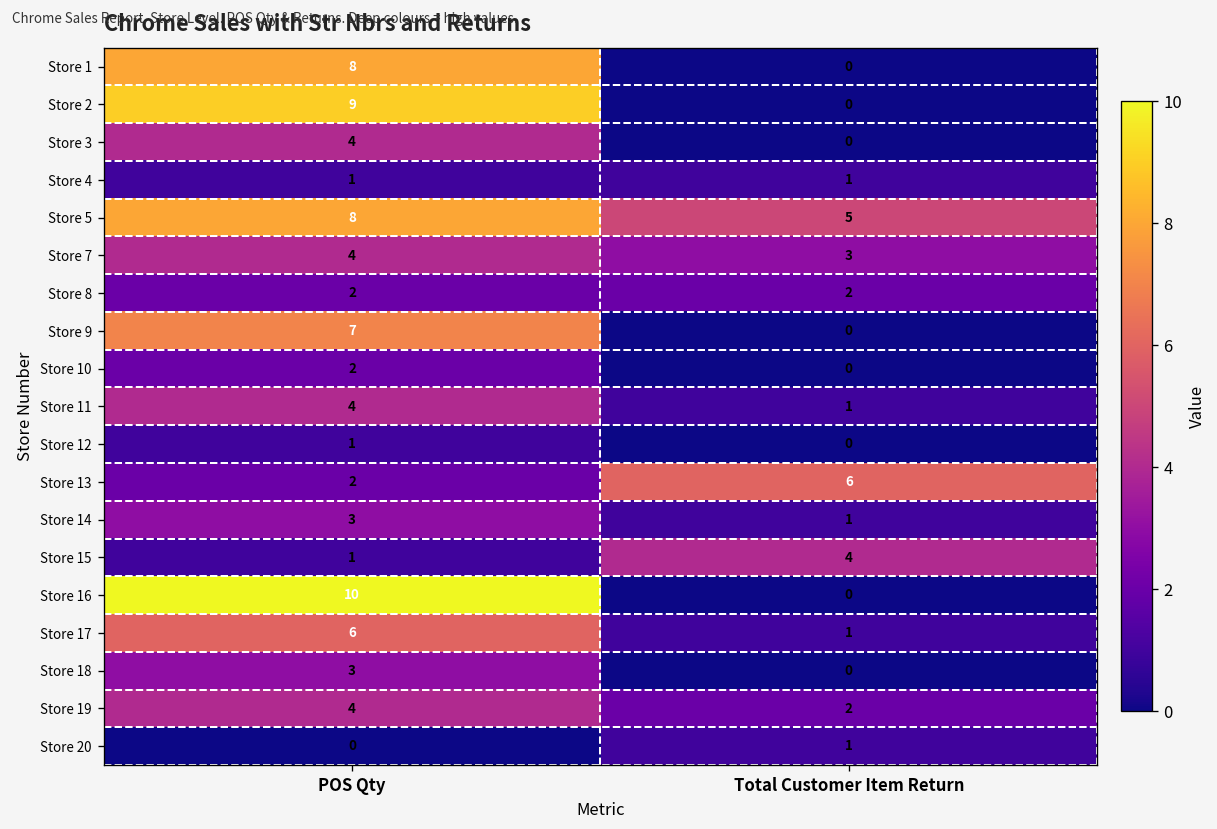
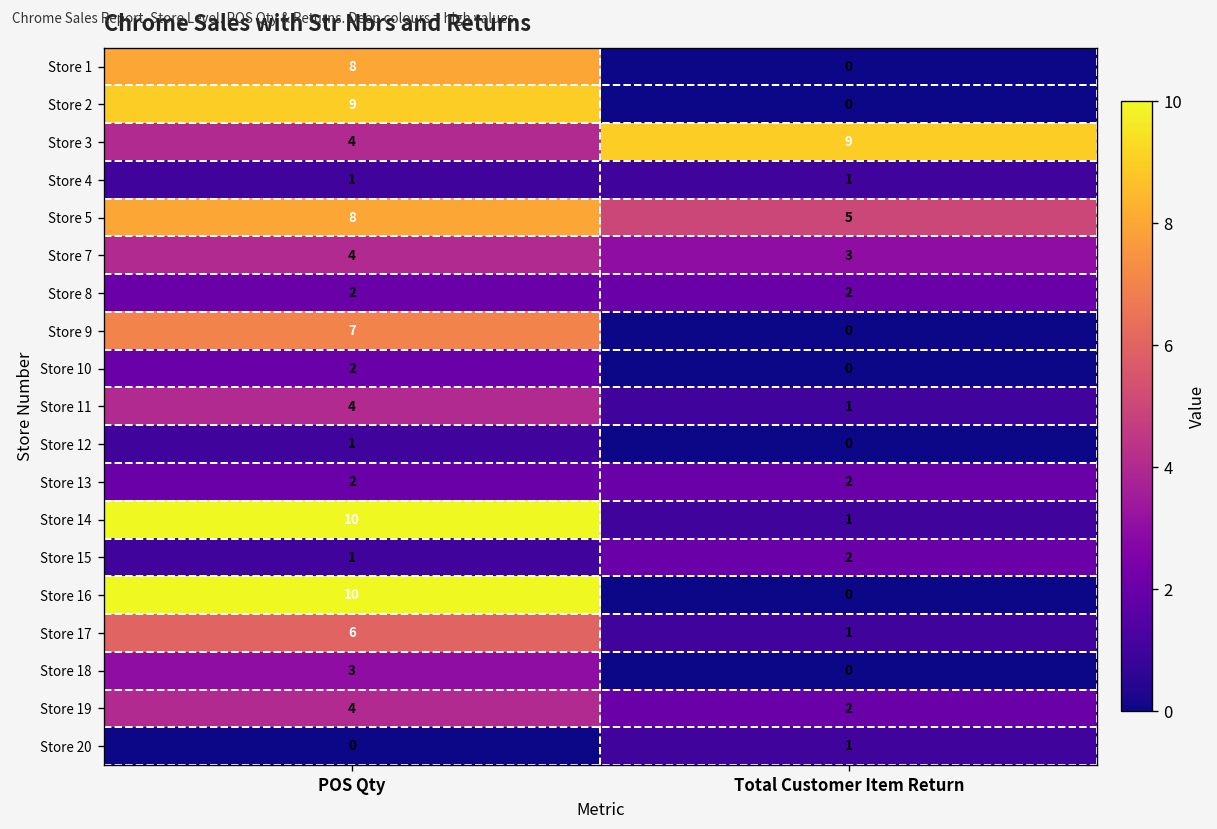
Store 3, Total Customer Item Return: 0 -> 9
Store 13, Total Customer Item Return: 6 -> 2
Store 14, POS Qty: 3 -> 10
Store 15, Total Customer Item Return: 4 -> 2
